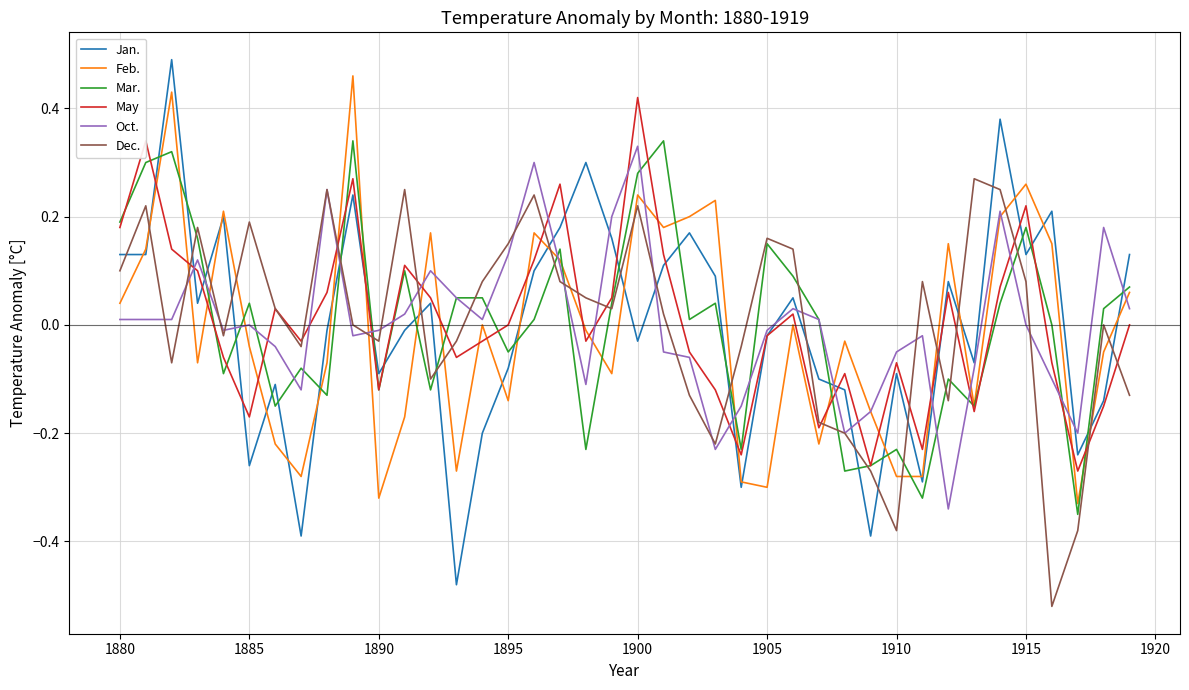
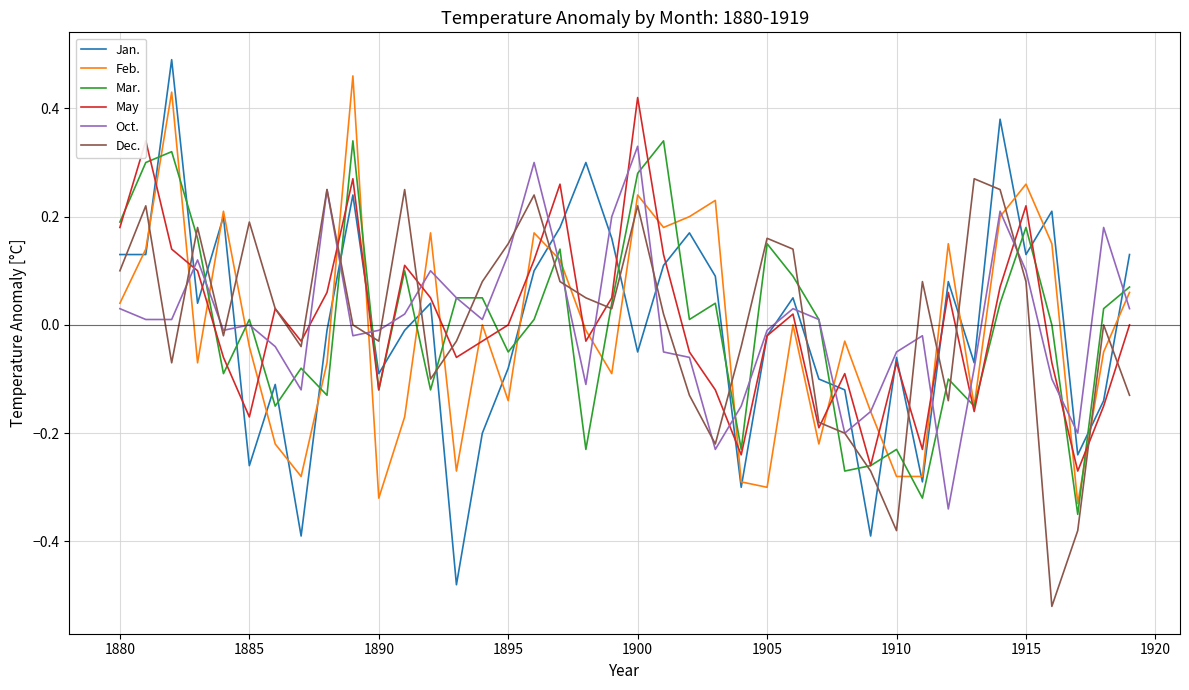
Oct., 1880: 0.01 -> 0.03
Mar., 1885: 0.04 -> 0.01
Jan., 1900: -0.03 -> -0.05
Jan., 1910: -0.09 -> -0.06
Oct., 1915: 0.0 -> 0.1
